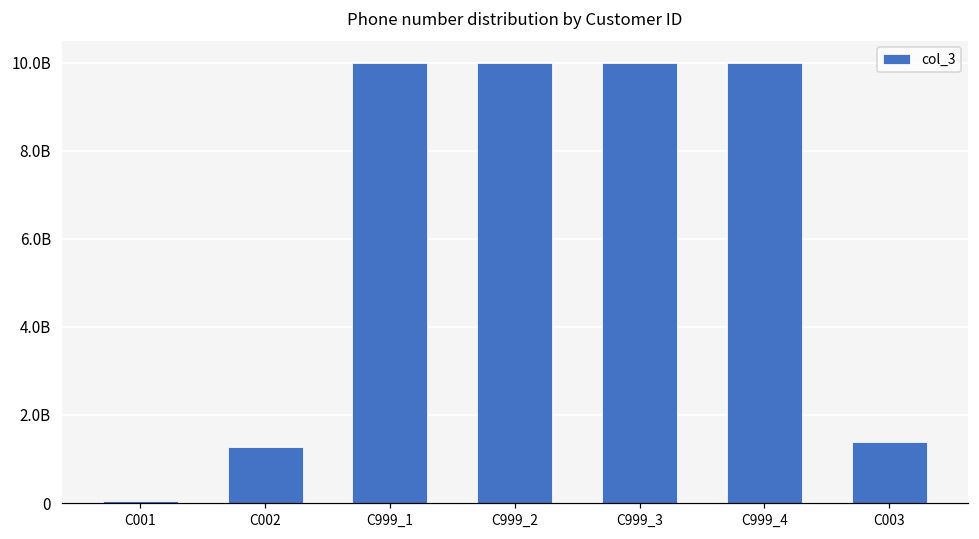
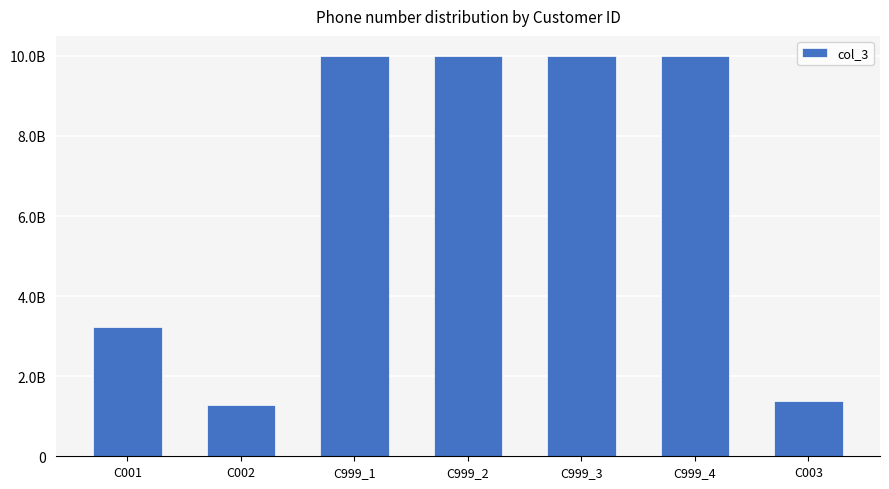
C001: 100000000 -> 3200000000
